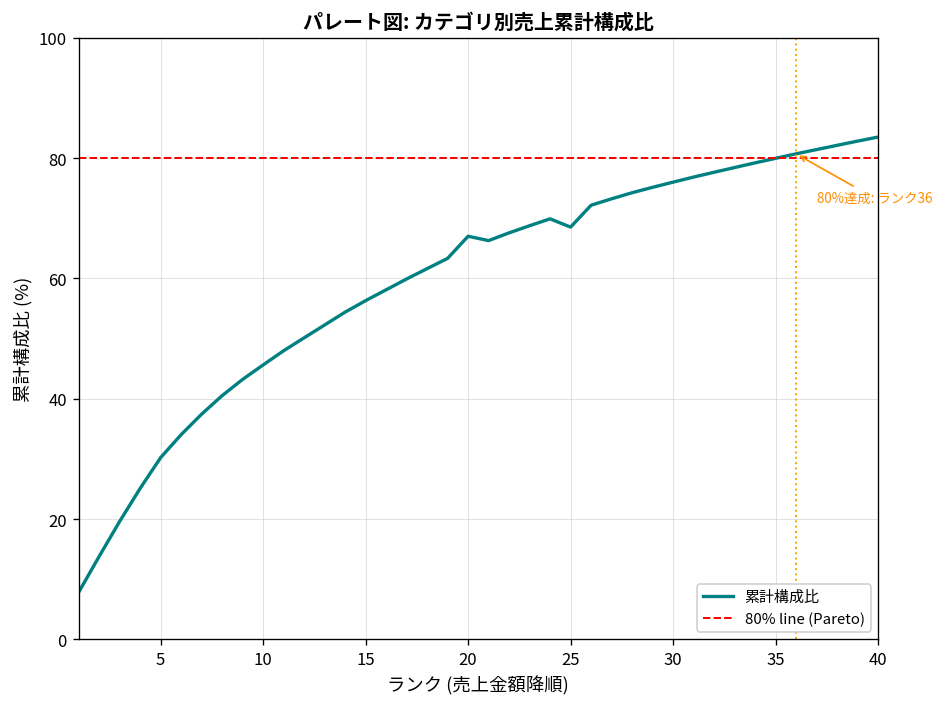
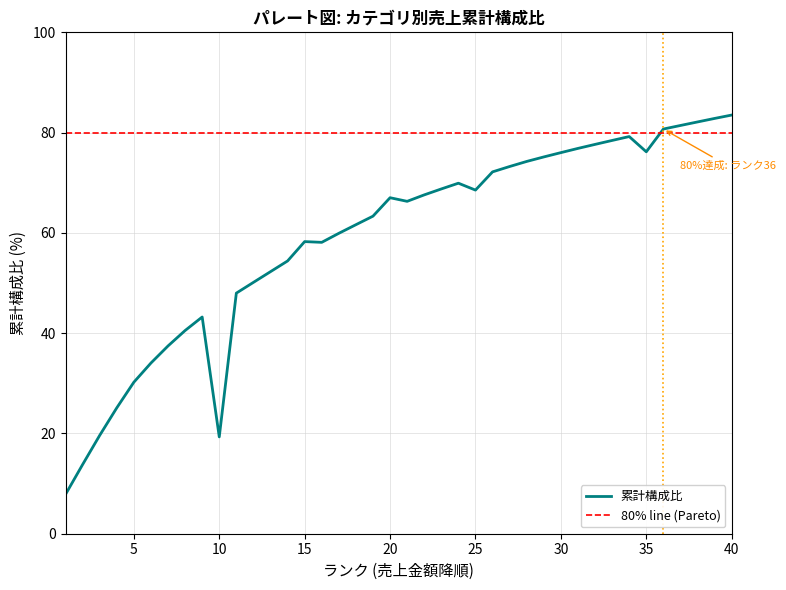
10: 46 -> 19
15: 56 -> 58
35: 80 -> 76
